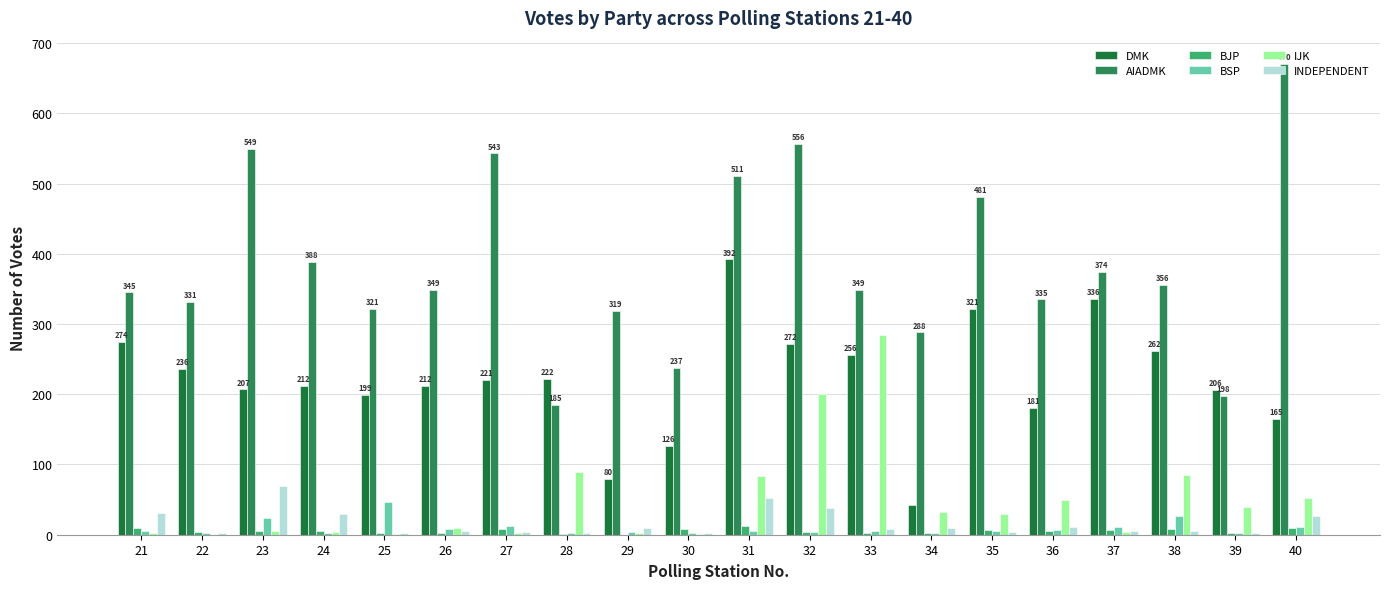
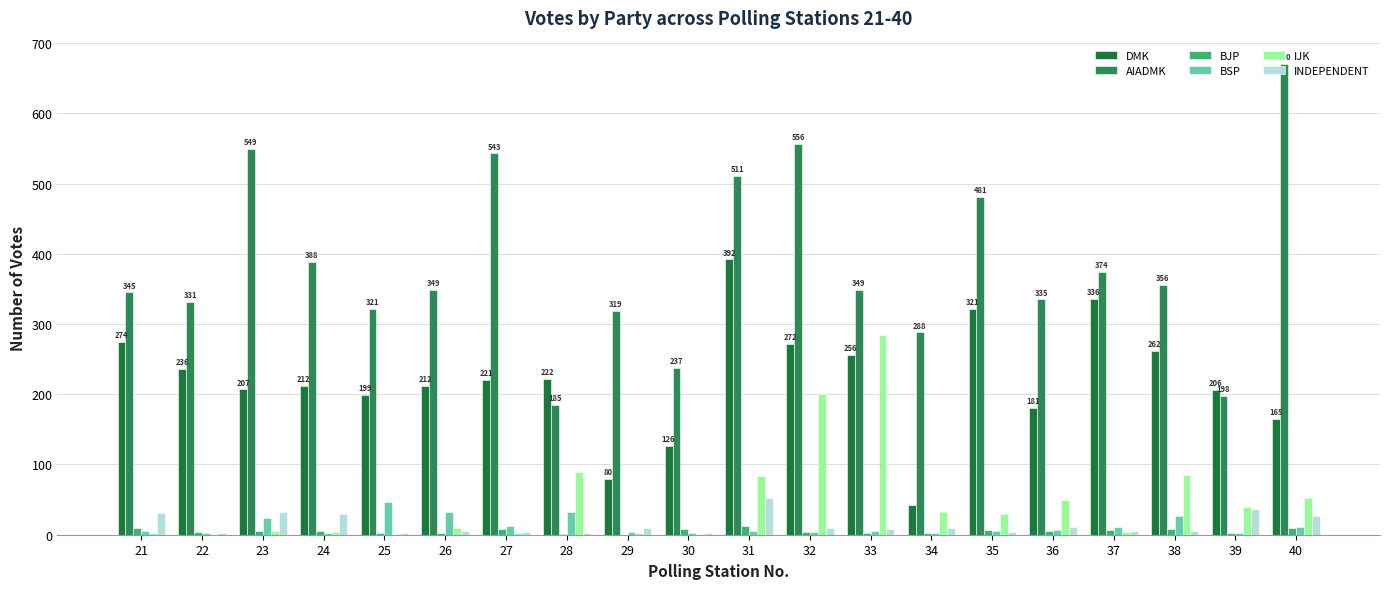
INDEPENDENT, 23: 70 -> 30
BSP, 26: 10 -> 30
BSP, 28: 0 -> 30
INDEPENDENT, 32: 40 -> 10
INDEPENDENT, 39: 0 -> 40
